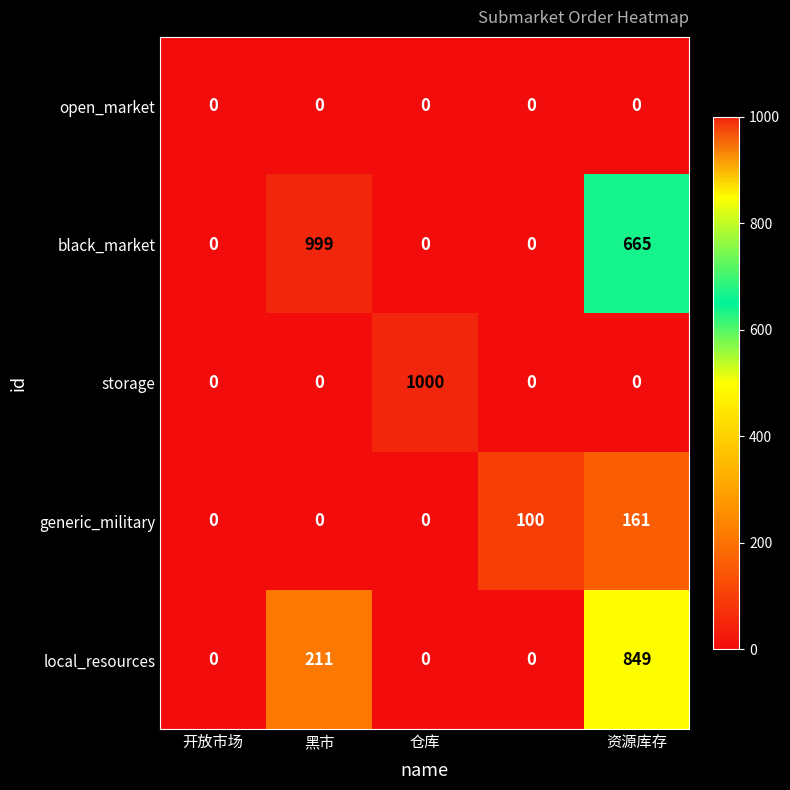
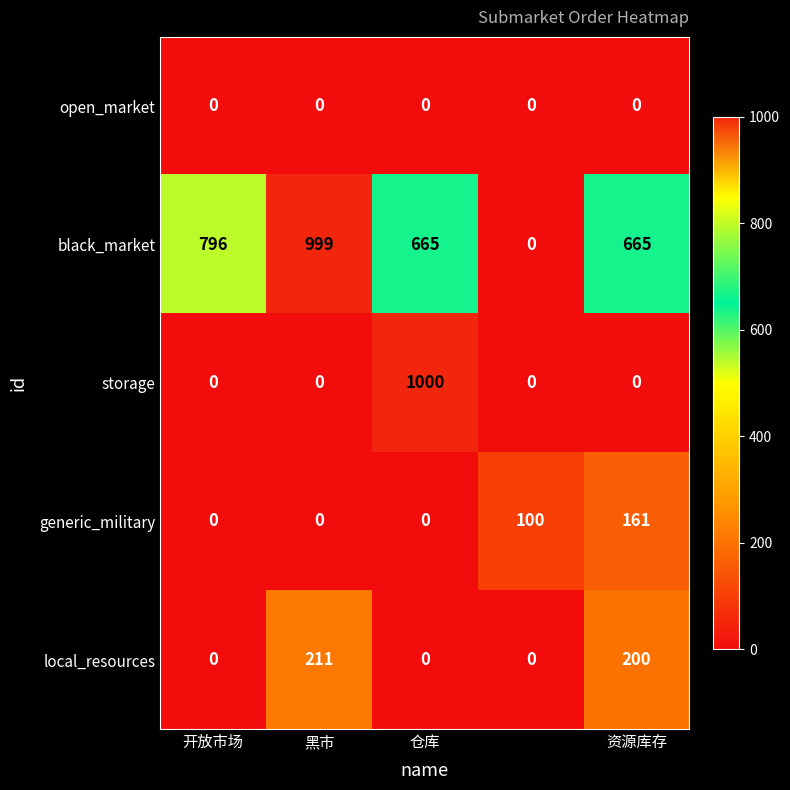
black_market, 开放市场: 0 -> 796
black_market, 仓库: 0 -> 665
local_resources, 资源库存: 849 -> 200
